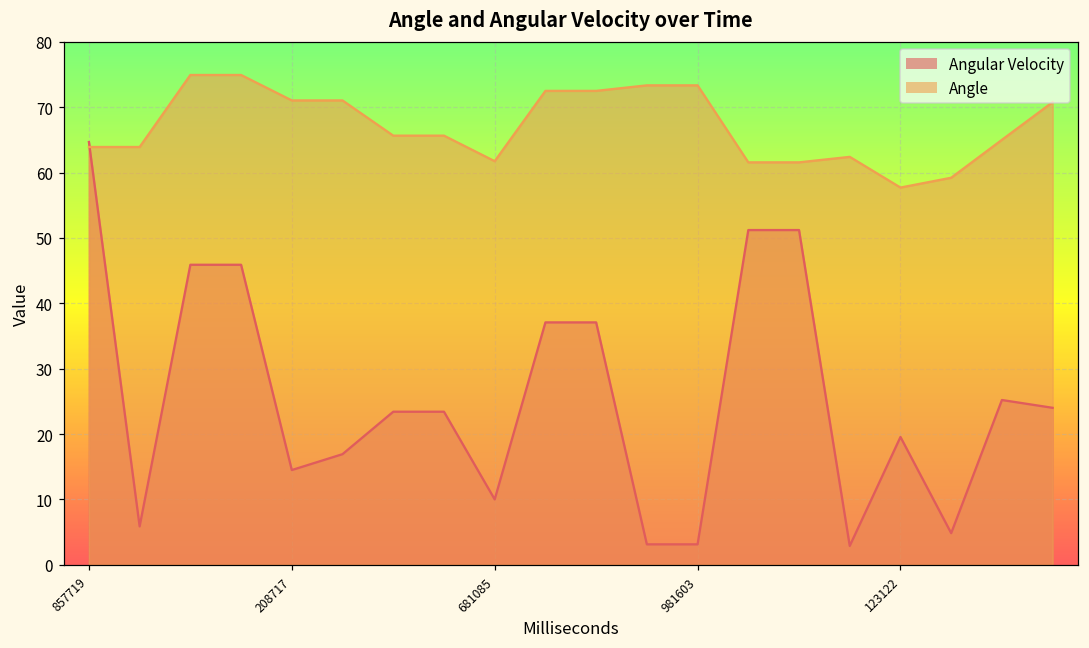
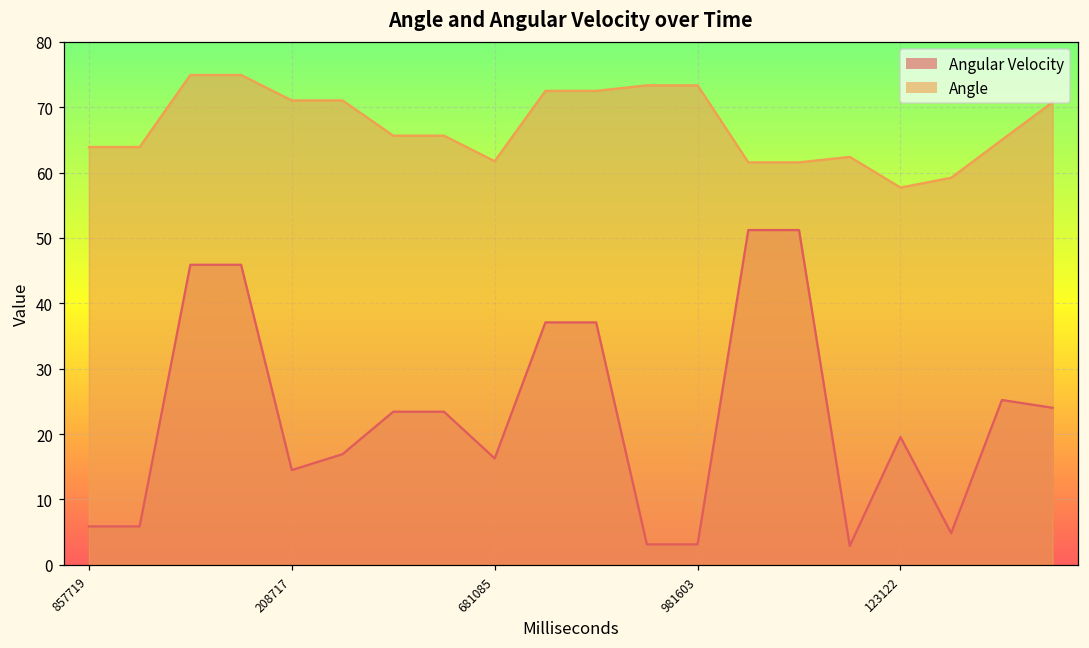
Angular Velocity, 857719: 65 -> 6
Angular Velocity, 681085: 10 -> 16
